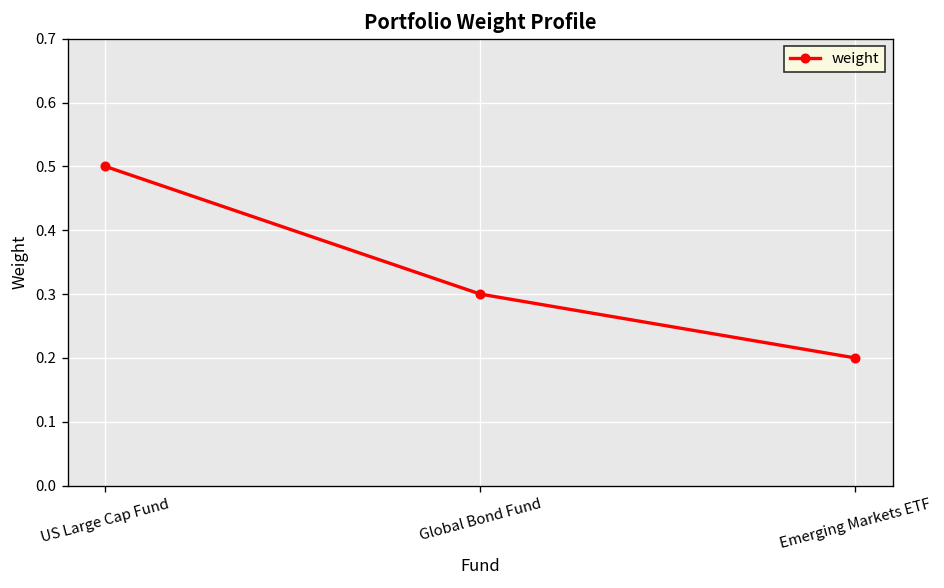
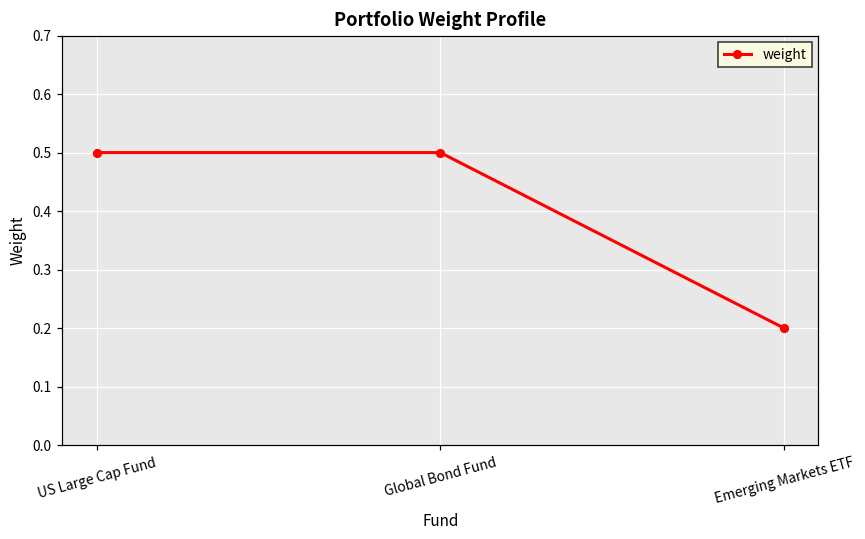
Global Bond Fund: 0.3 -> 0.5
